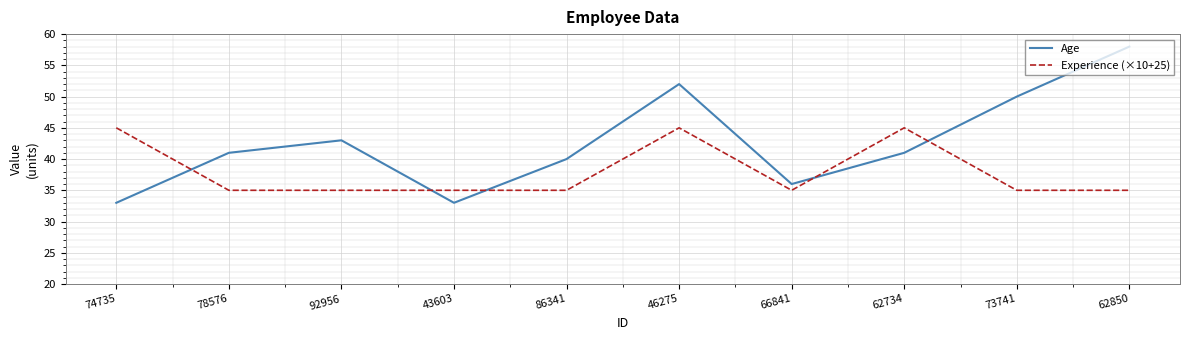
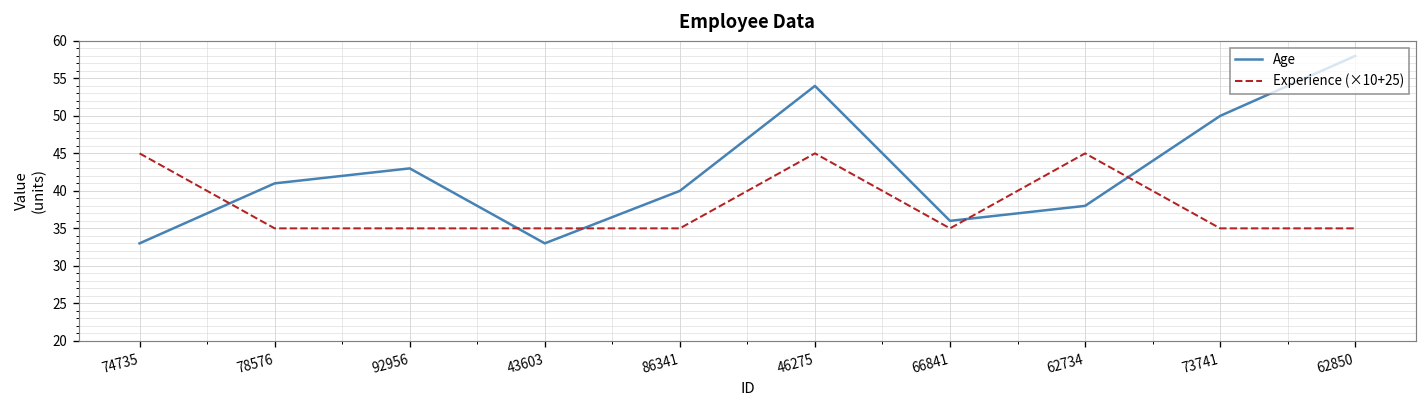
Age, 46275: 52 -> 54
Age, 62734: 41 -> 38
